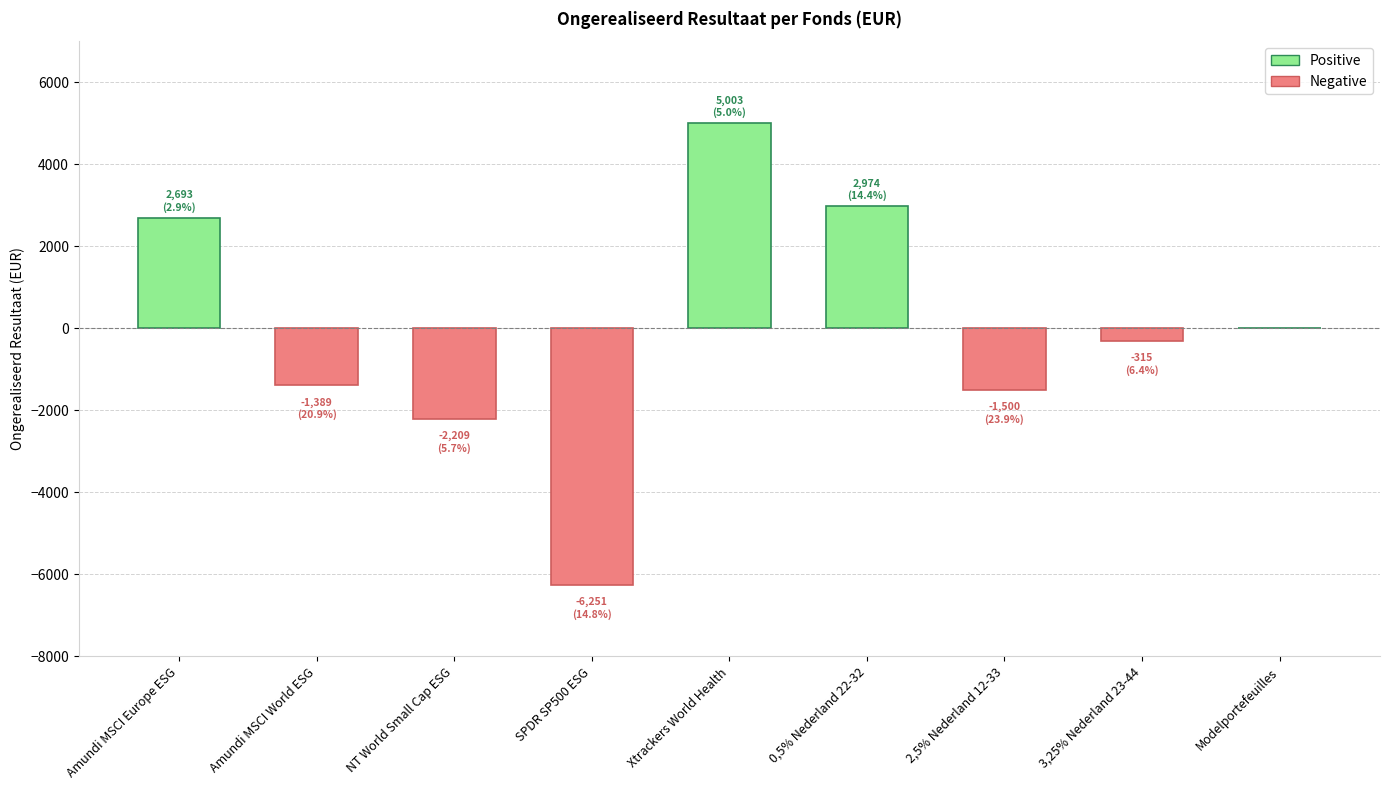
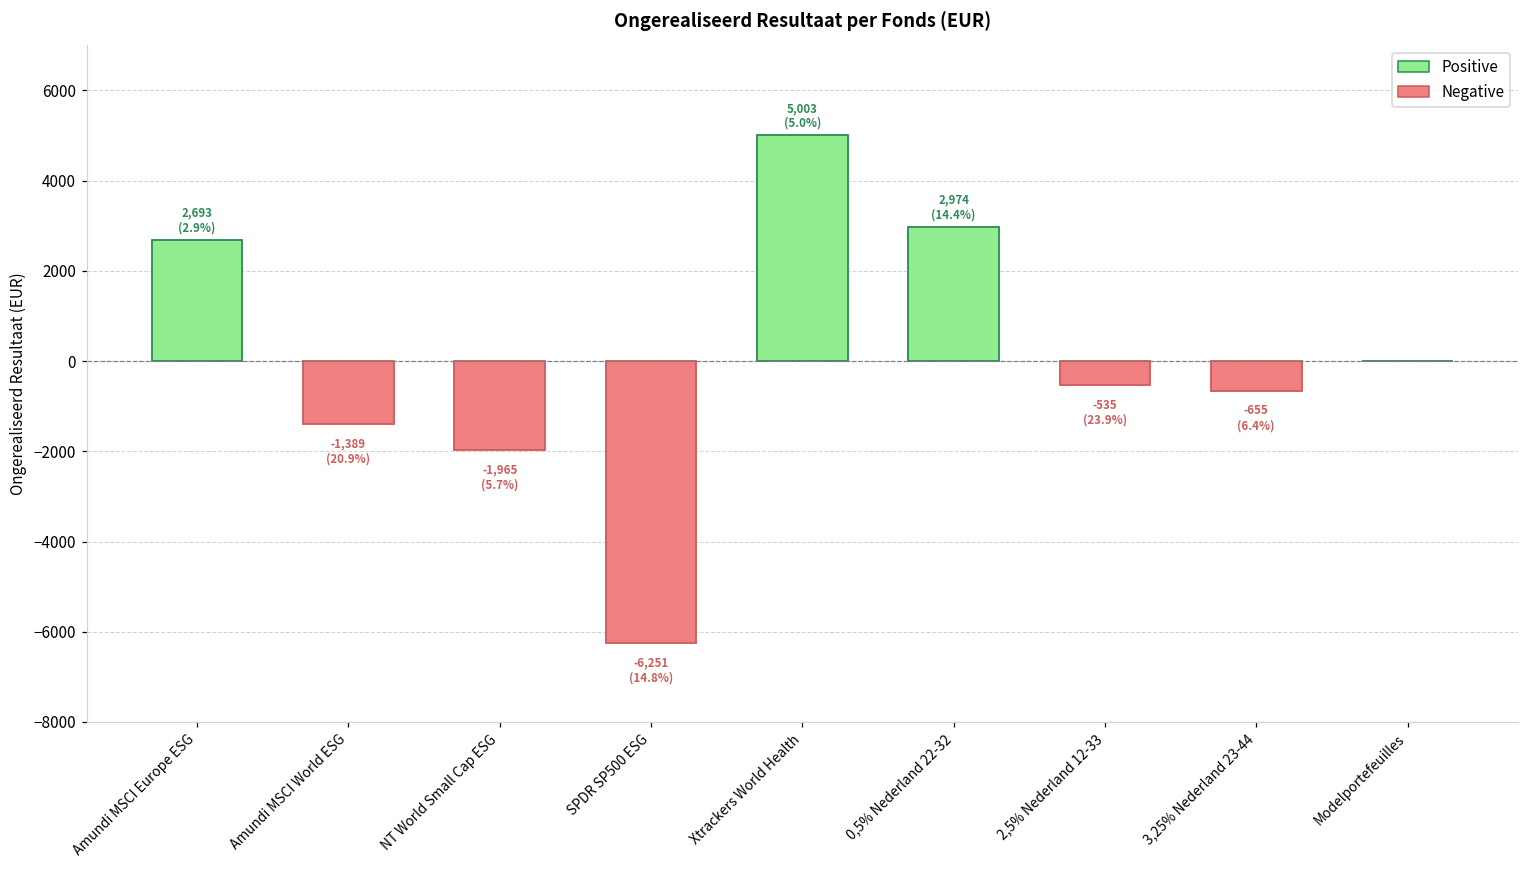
NT World Small Cap ESG: -2,209 -> -1,965
2,5% Nederland 12-33: -1,500 -> -535
3,25% Nederland 23-44: -315 -> -655
